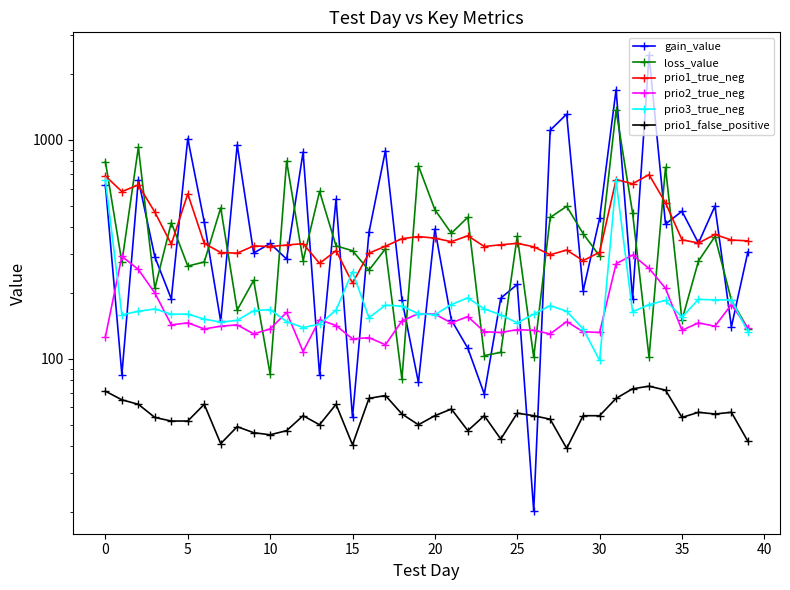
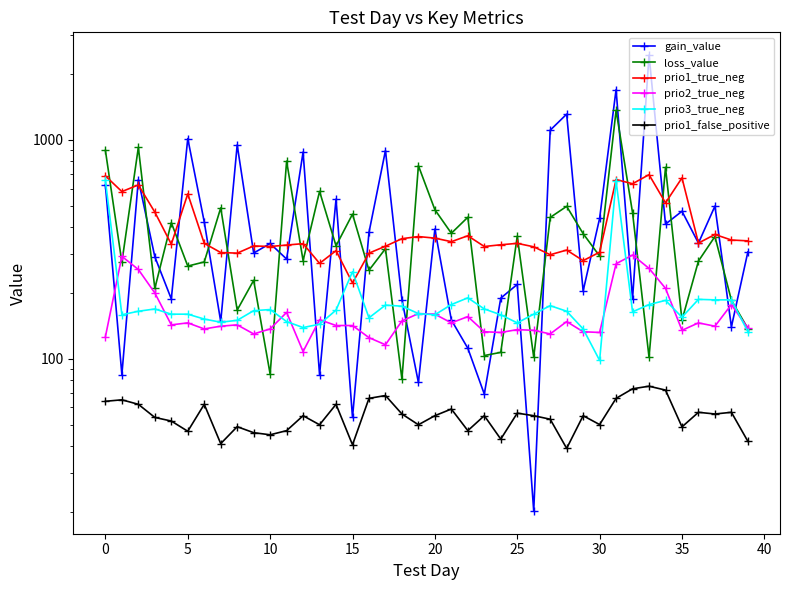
loss_value, 0: 800 -> 900
prio1_false_positive, 0: 71 -> 64
prio1_false_positive, 5: 52 -> 47
loss_value, 15: 310 -> 460
prio2_true_neg, 15: 120 -> 140
prio1_false_positive, 30: 55 -> 50
prio1_true_neg, 35: 350 -> 670
prio1_false_positive, 35: 54 -> 49
